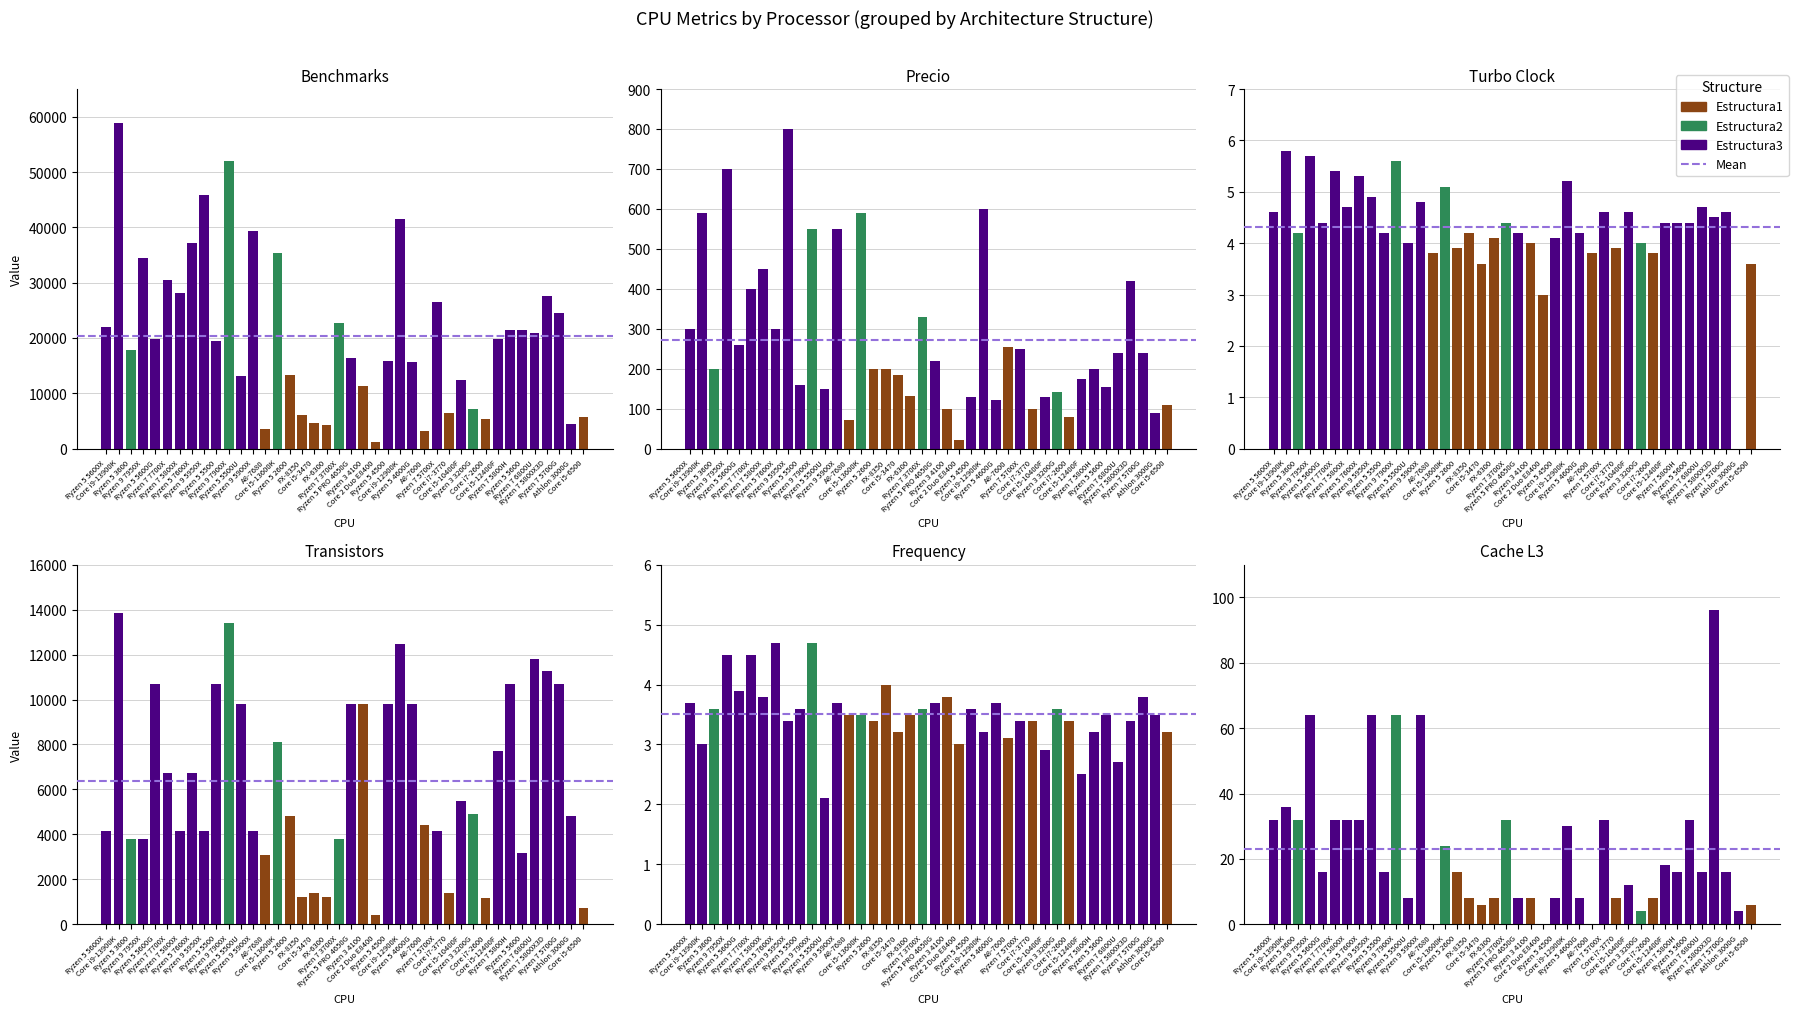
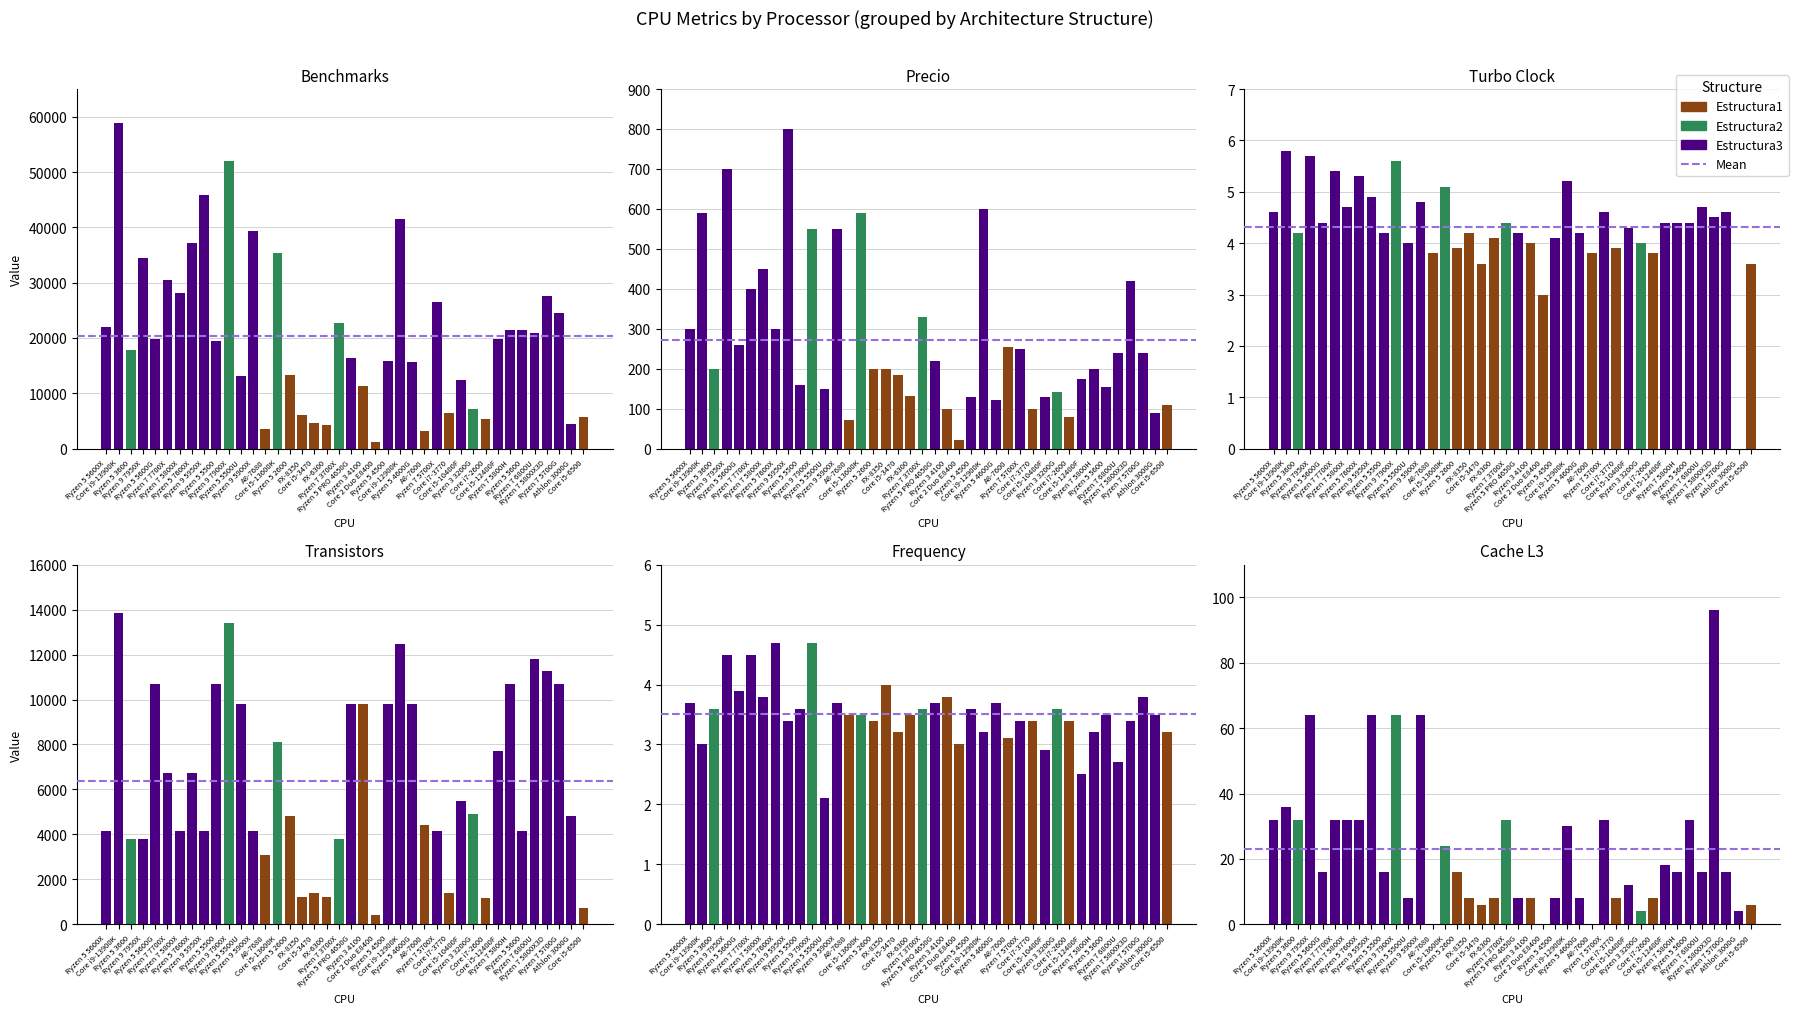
Turbo Clock, Core i5-10400F: 4.6 -> 4.3
Transistors, Ryzen 5 5600: 3200 -> 4200
